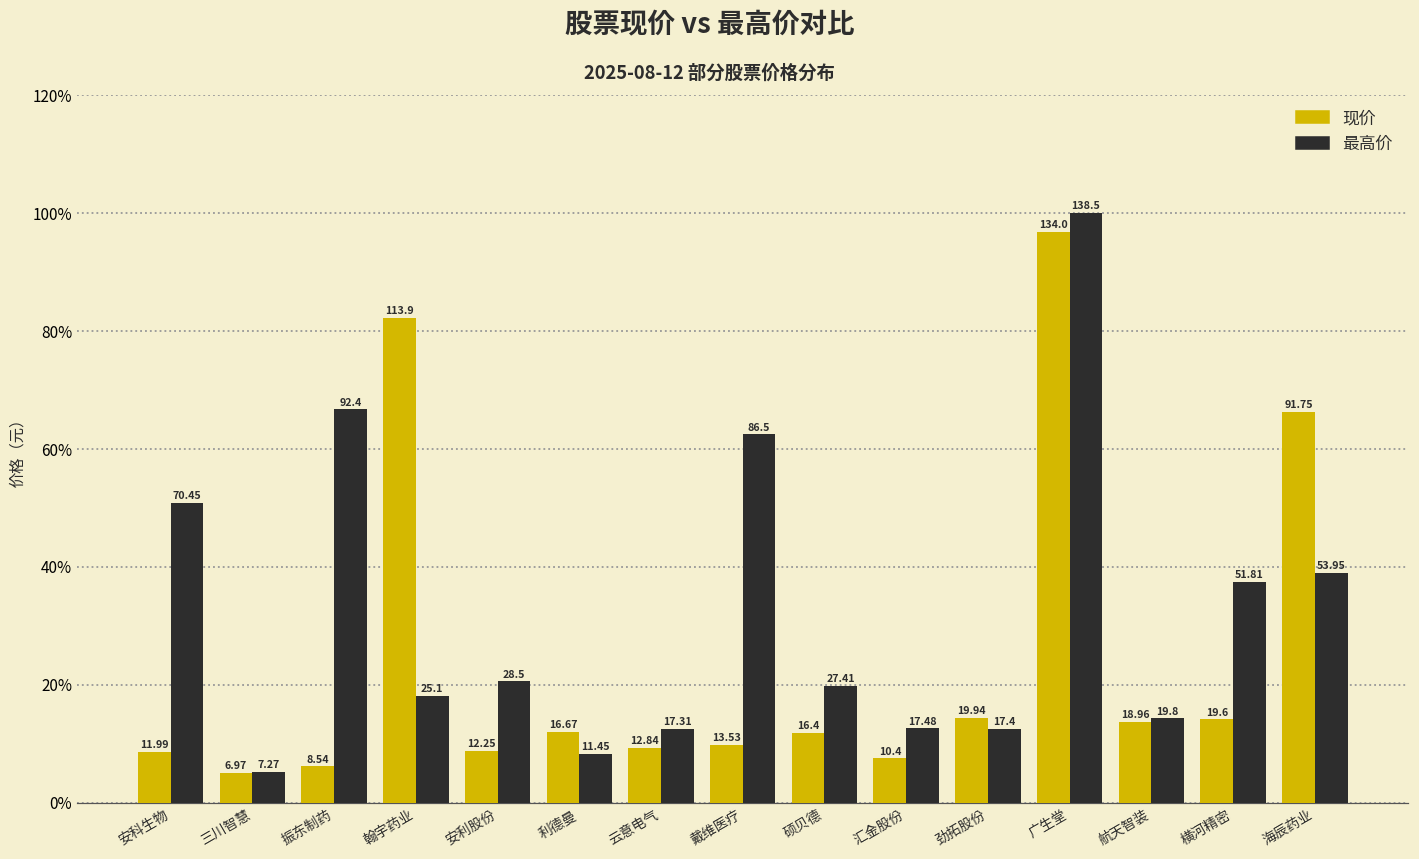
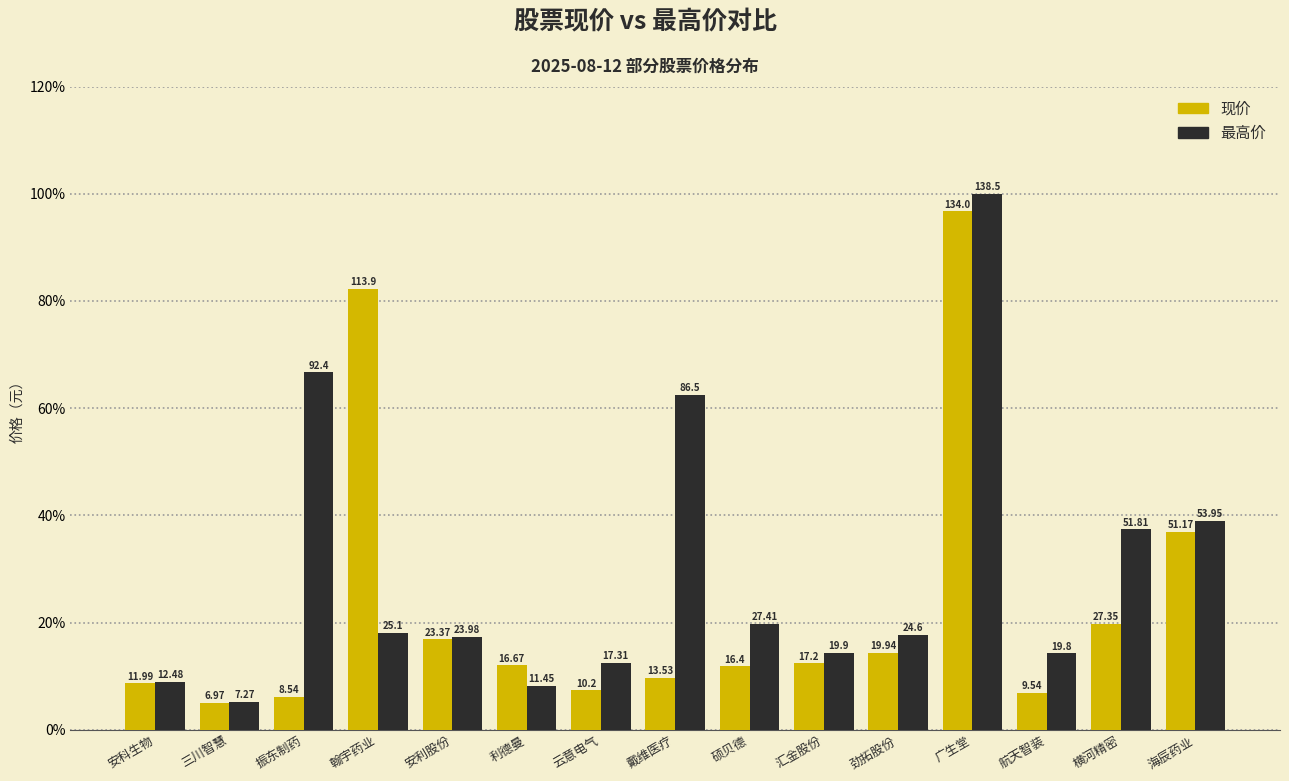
最高价, 安科生物: 70.45 -> 12.48
现价, 安利股份: 12.25 -> 23.37
最高价, 安利股份: 28.5 -> 23.98
现价, 云意电气: 12.84 -> 10.2
现价, 汇金股份: 10.4 -> 17.2
最高价, 汇金股份: 17.48 -> 19.9
最高价, 劲拓股份: 17.4 -> 24.6
现价, 航天智装: 18.96 -> 9.54
现价, 横河精密: 19.6 -> 27.35
现价, 海辰药业: 91.75 -> 51.17
